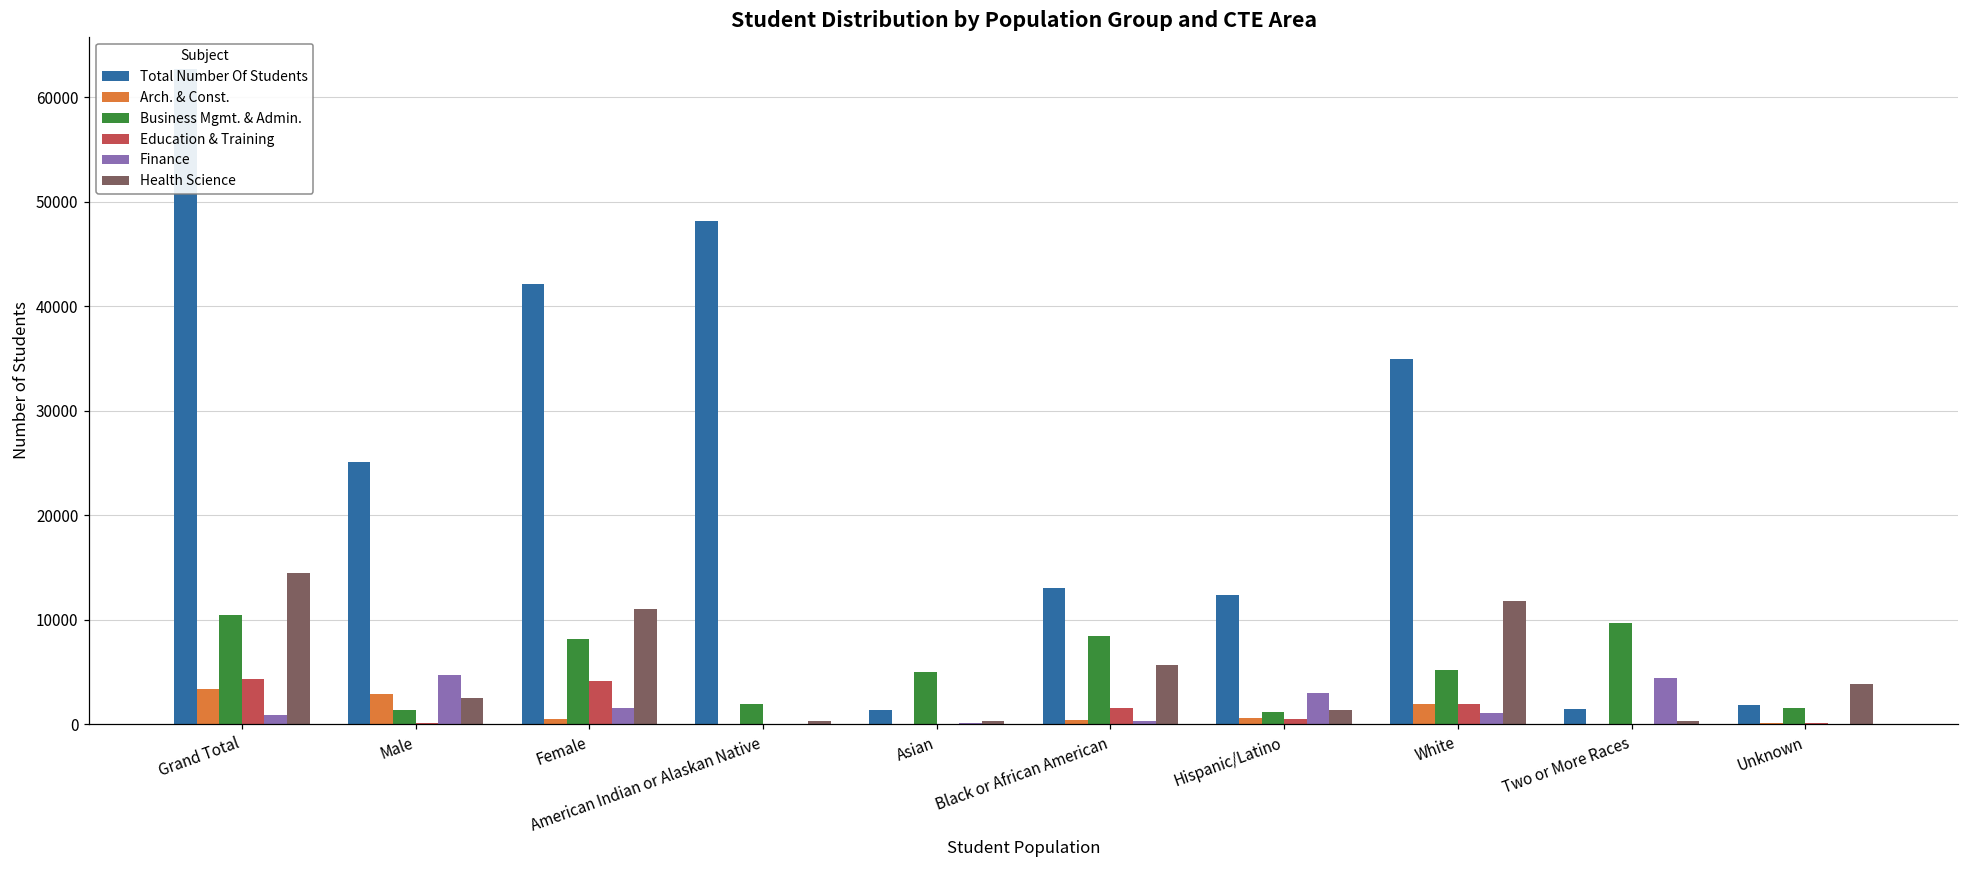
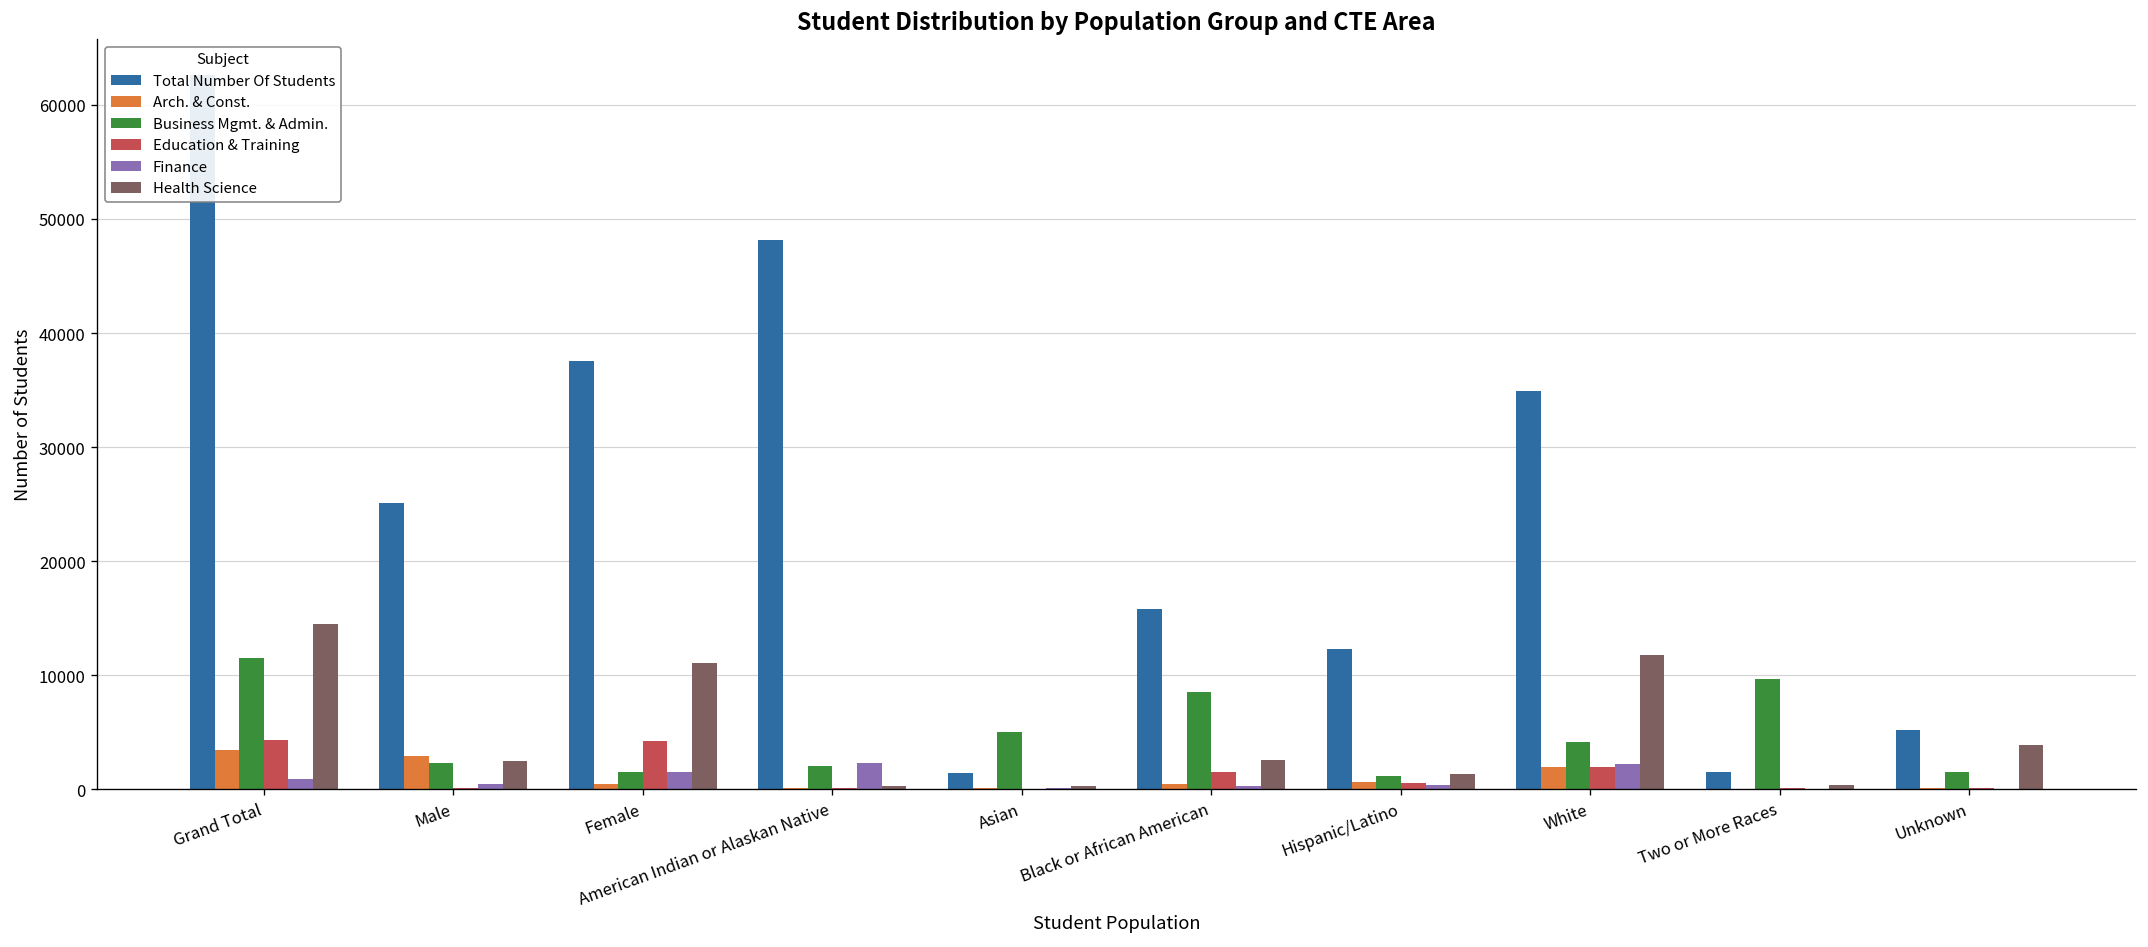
Business Mgmt. & Admin., Grand Total: 10000 -> 12000
Business Mgmt. & Admin., Male: 1000 -> 2000
Finance, Male: 5000 -> 0
Total Number Of Students, Female: 42000 -> 38000
Business Mgmt. & Admin., Female: 8000 -> 2000
Finance, American Indian or Alaskan Native: 0 -> 2000
Total Number Of Students, Black or African American: 13000 -> 16000
Health Science, Black or African American: 6000 -> 3000
Finance, Hispanic/Latino: 3000 -> 0
Business Mgmt. & Admin., White: 5000 -> 4000
Finance, White: 1000 -> 2000
Finance, Two or More Races: 4000 -> 0
Total Number Of Students, Unknown: 2000 -> 5000
